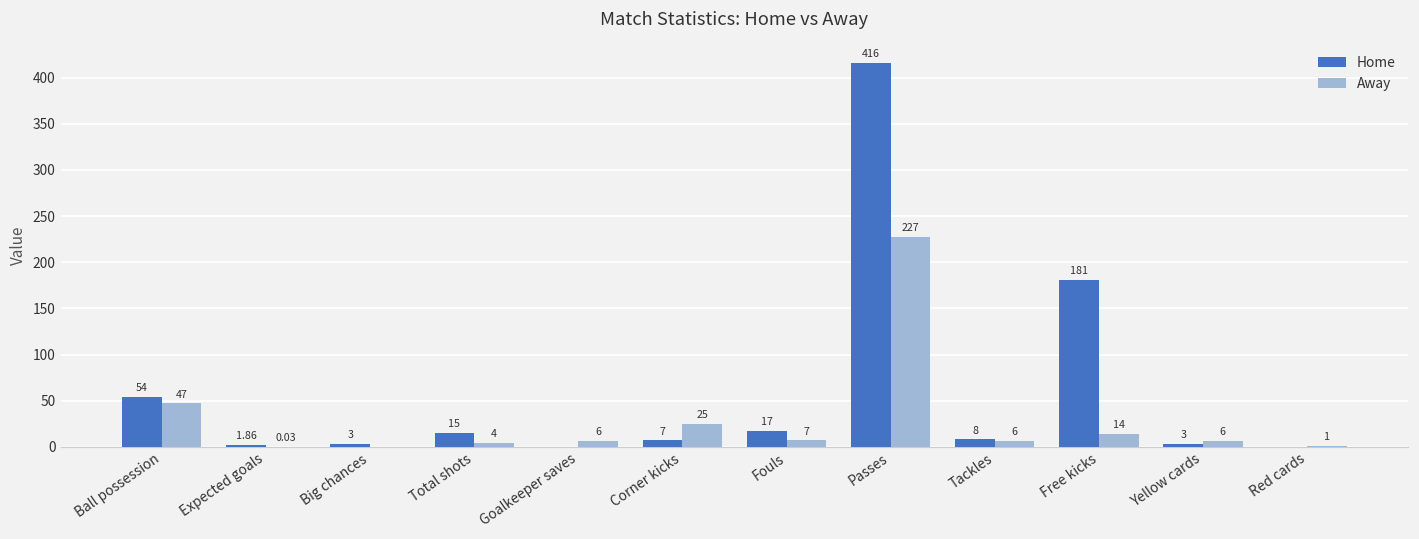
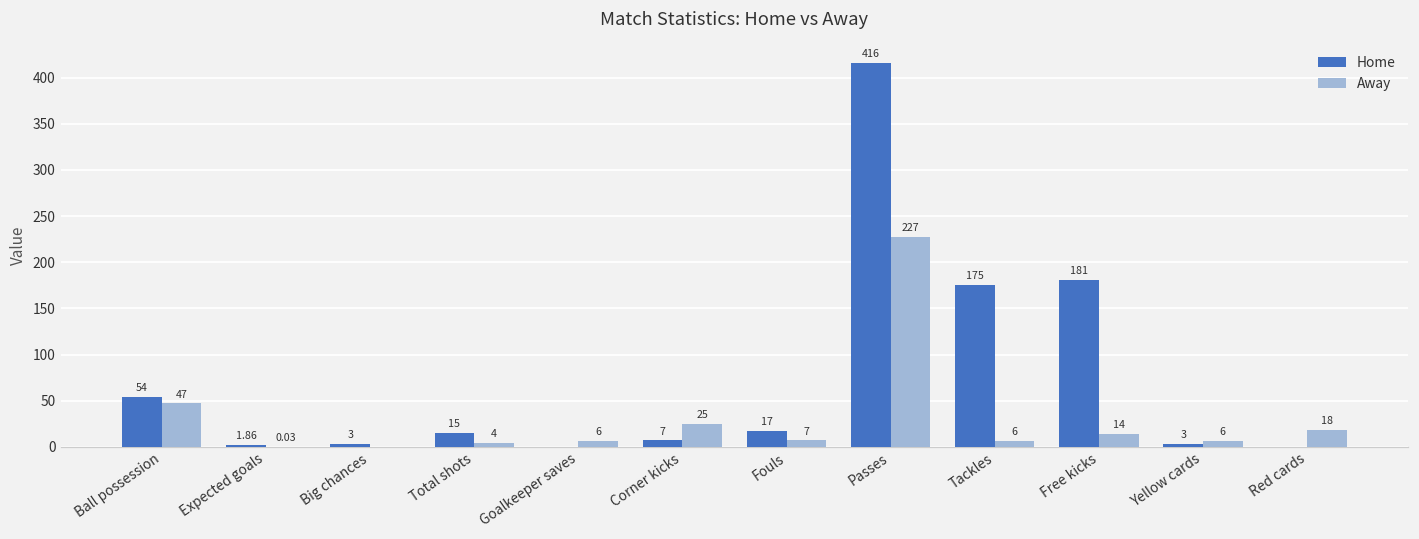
Home, Tackles: 8 -> 175
Away, Red cards: 1 -> 18
